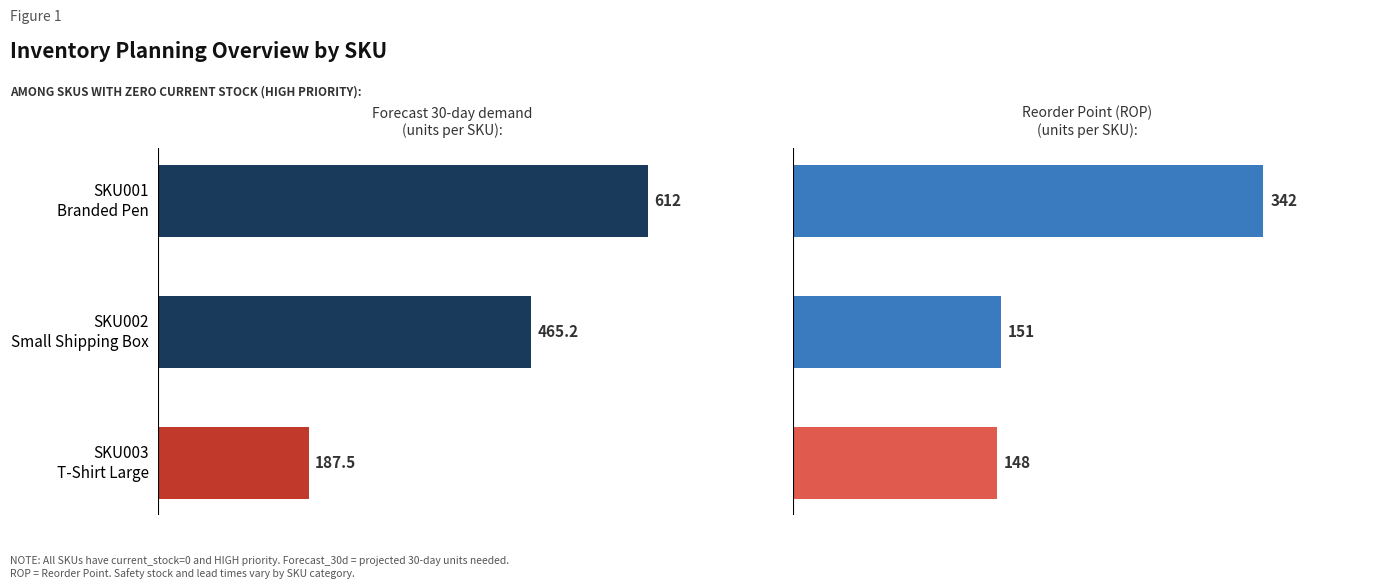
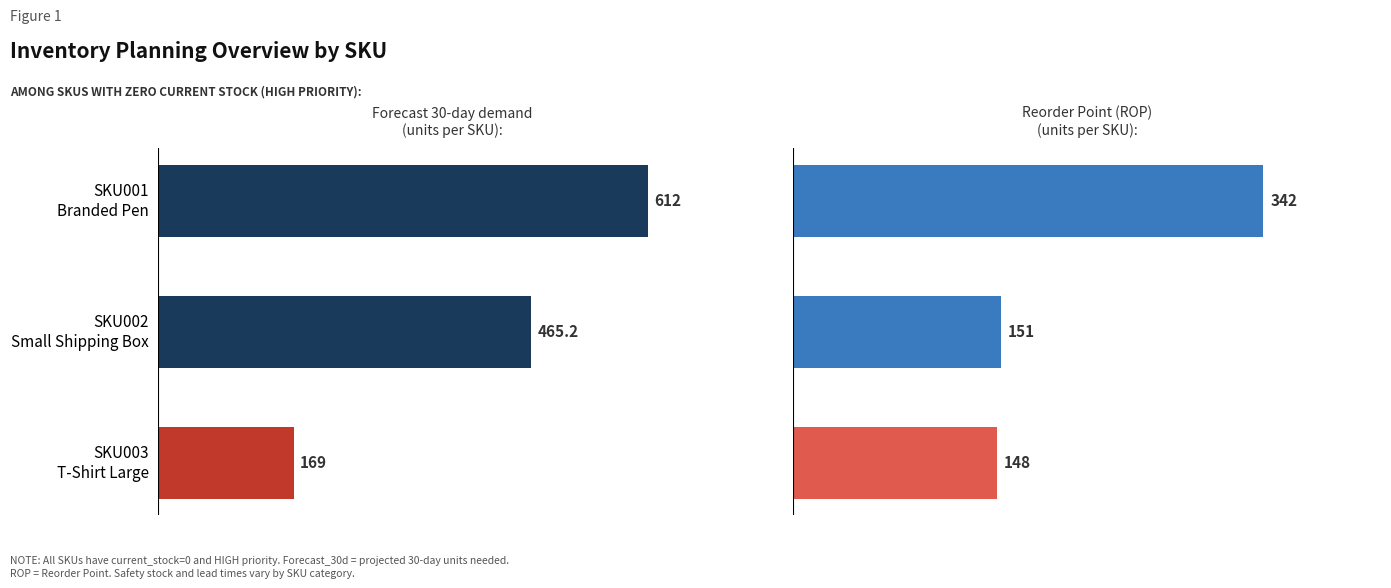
Forecast 30-day demand (units per SKU):, SKU003 T-Shirt Large: 187.5 -> 169
